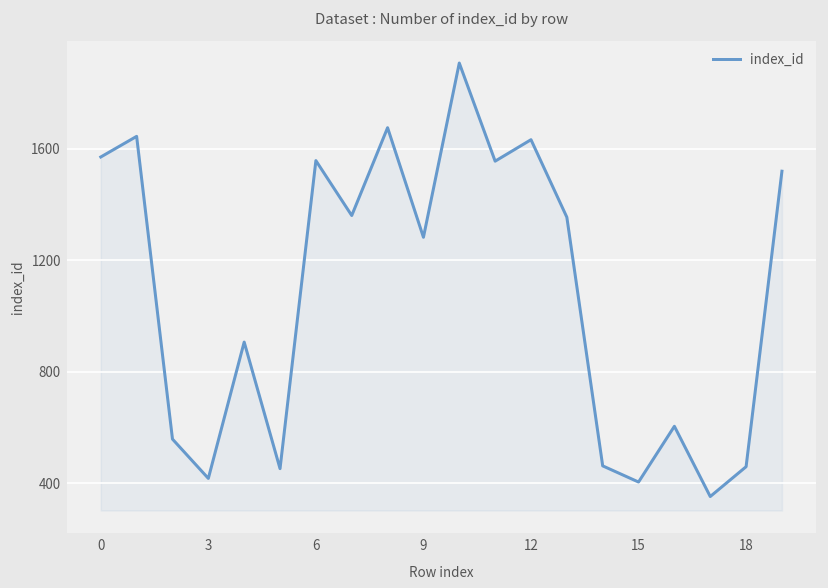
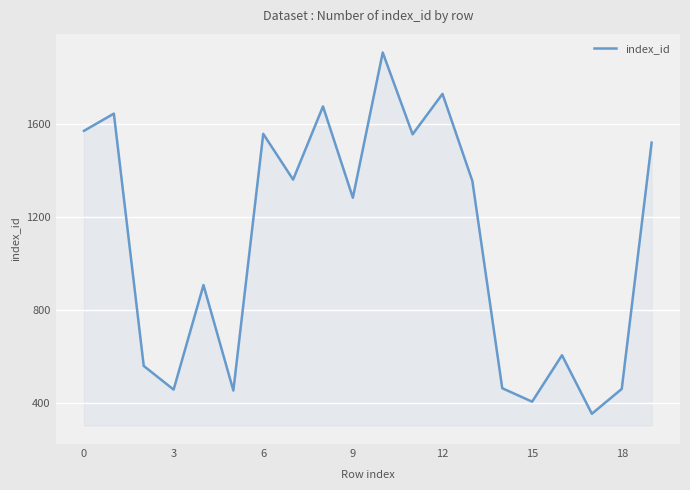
3: 420 -> 460
12: 1630 -> 1730
